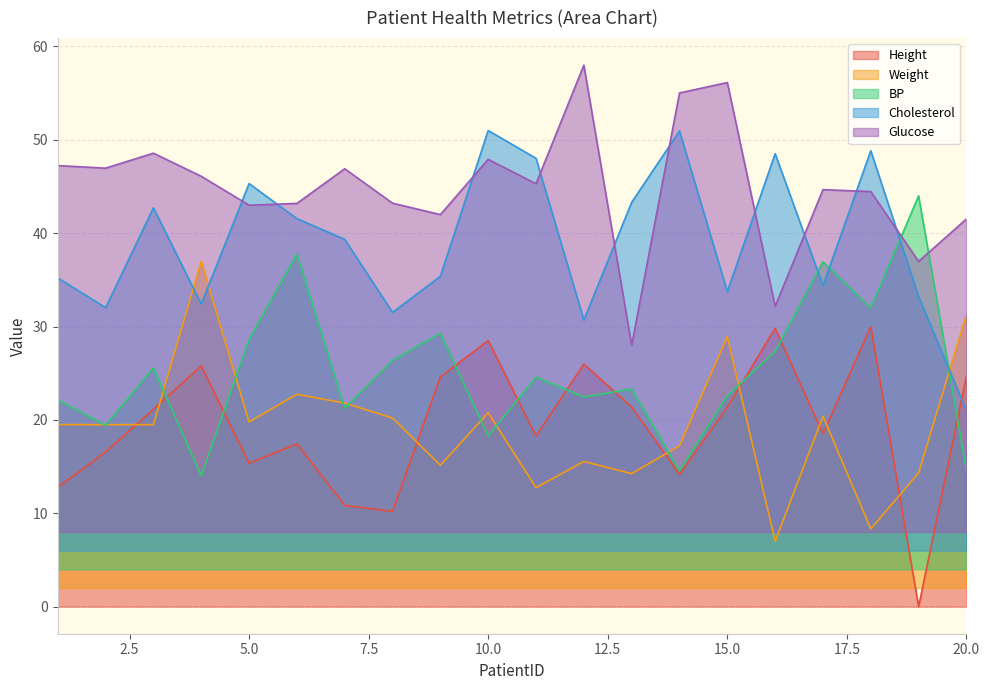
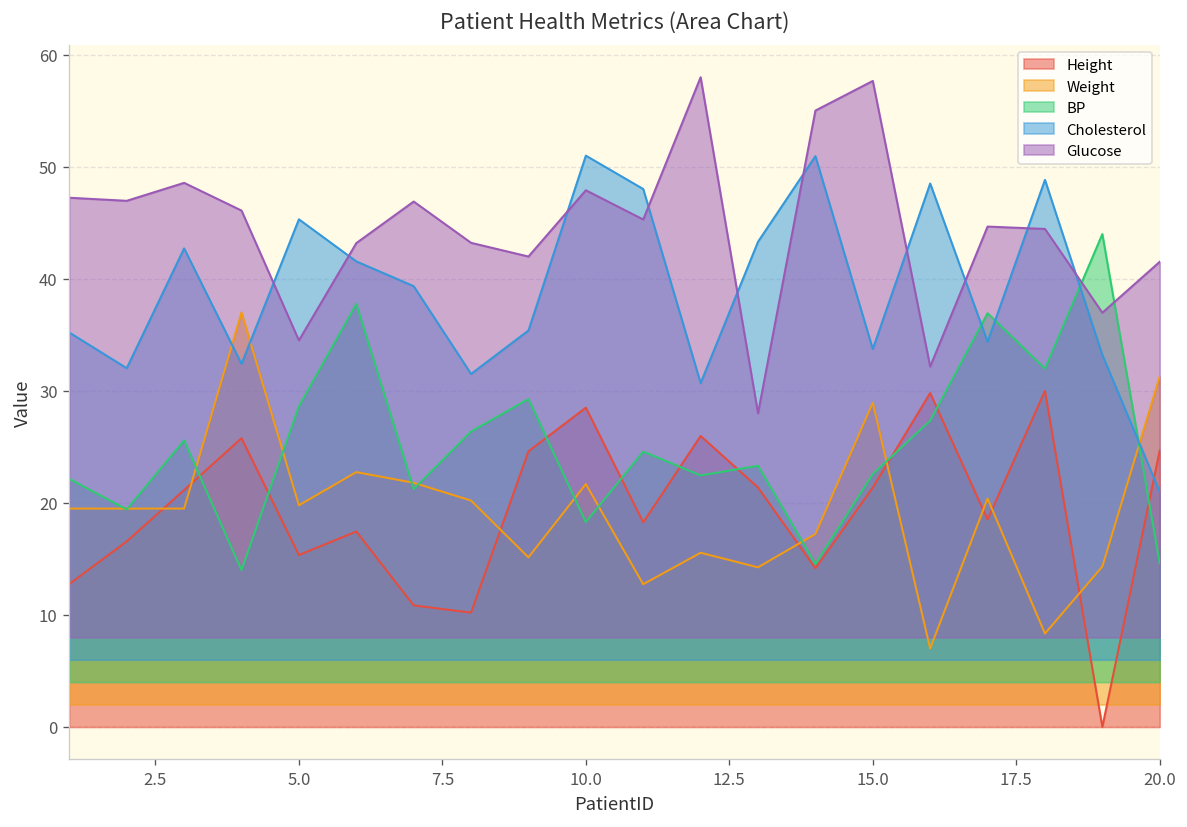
Glucose, 5.0: 43 -> 35
Weight, 10.0: 21 -> 22
Glucose, 15.0: 56 -> 58
